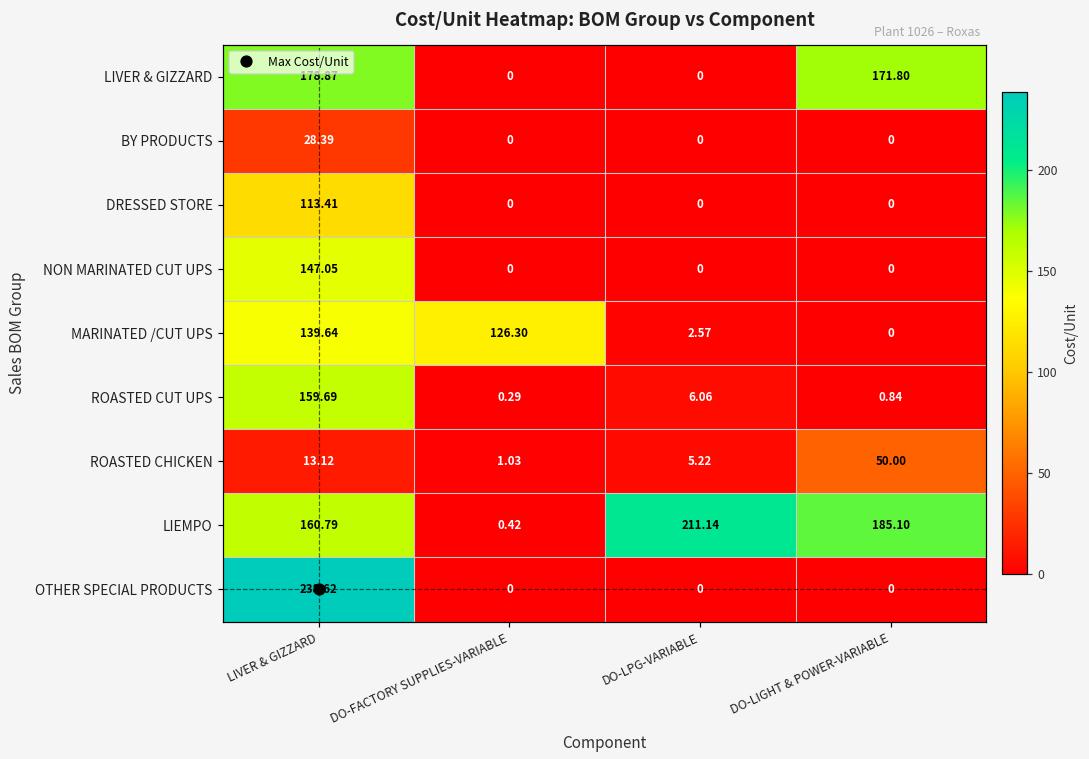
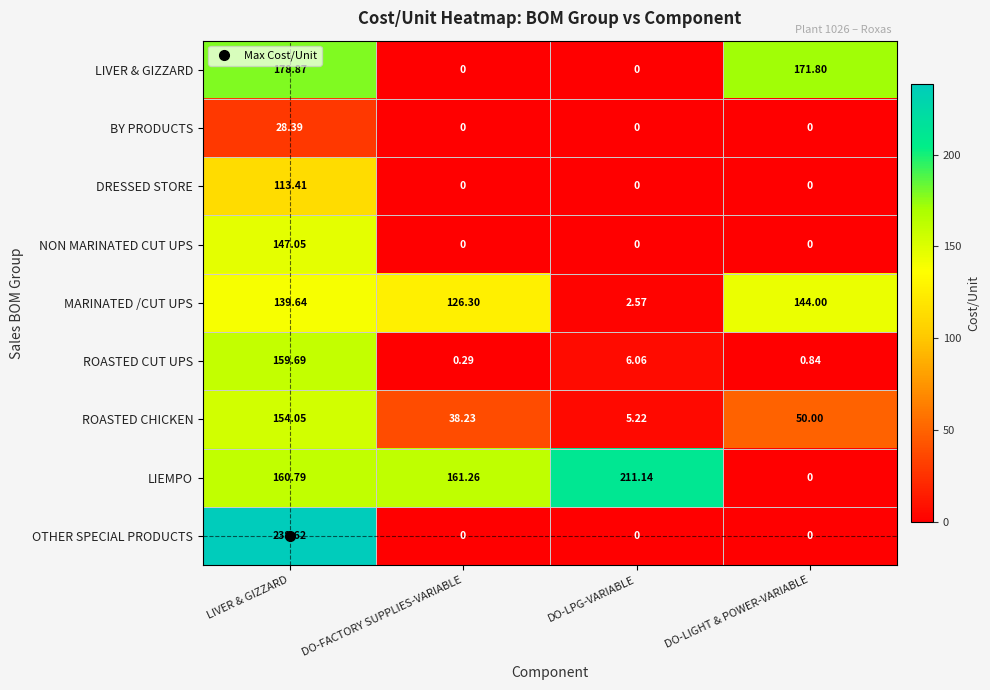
MARINATED /CUT UPS, DO-LIGHT & POWER-VARIABLE: 0 -> 144.00
ROASTED CHICKEN, LIVER & GIZZARD: 13.12 -> 154.05
ROASTED CHICKEN, DO-FACTORY SUPPLIES-VARIABLE: 1.03 -> 38.23
LIEMPO, DO-FACTORY SUPPLIES-VARIABLE: 0.42 -> 161.26
LIEMPO, DO-LIGHT & POWER-VARIABLE: 185.10 -> 0
